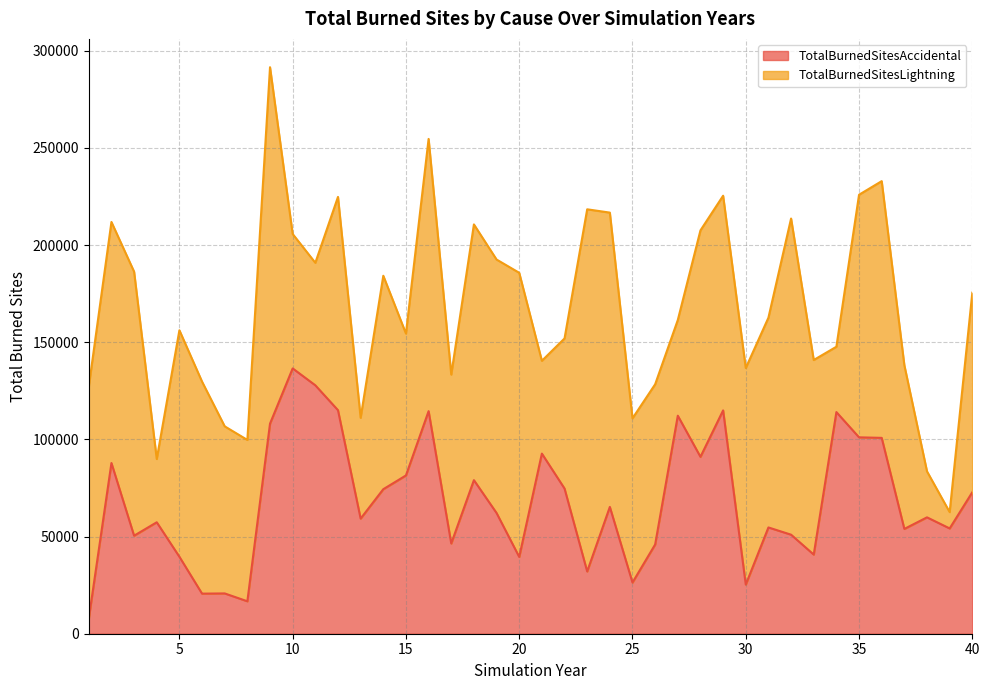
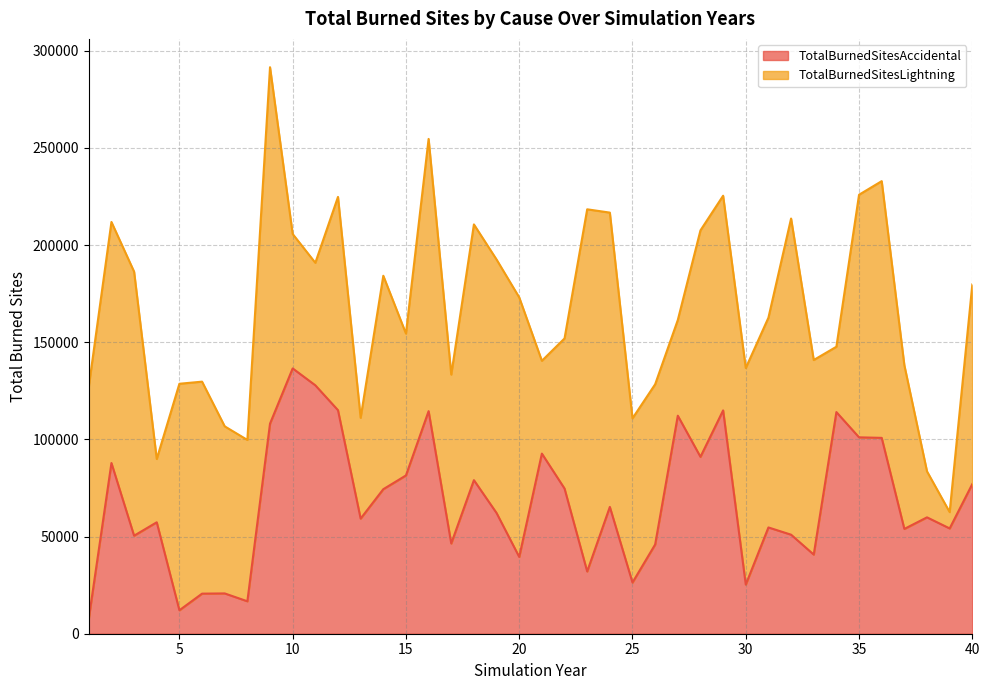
TotalBurnedSitesAccidental, 5: 40000 -> 12000
TotalBurnedSitesLightning, 20: 146000 -> 134000
TotalBurnedSitesAccidental, 40: 73000 -> 77000
